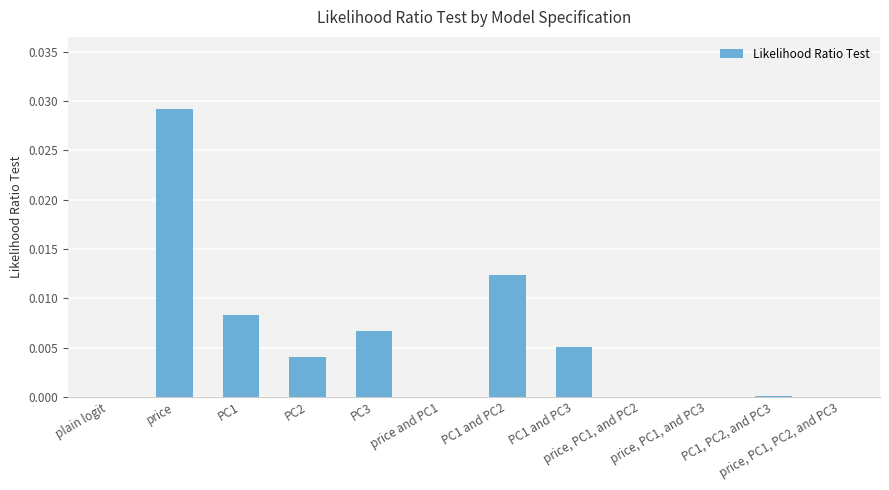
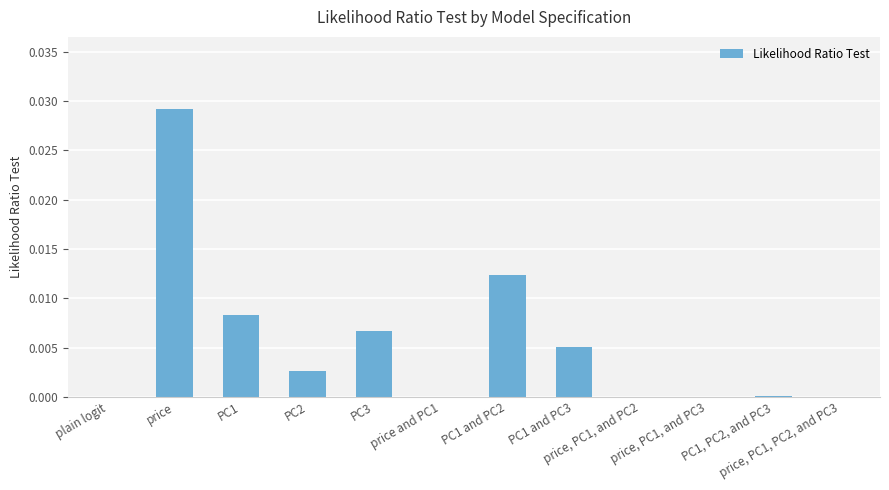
PC2: 0.004 -> 0.003
